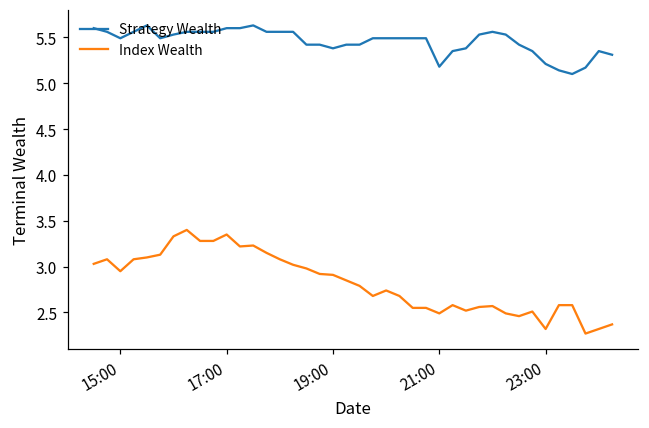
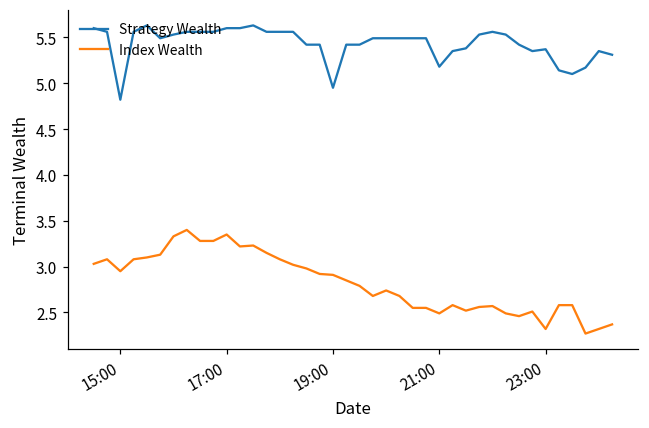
Strategy Wealth, 15:00: 5.5 -> 4.8
Strategy Wealth, 19:00: 5.4 -> 5.0
Strategy Wealth, 23:00: 5.2 -> 5.4
